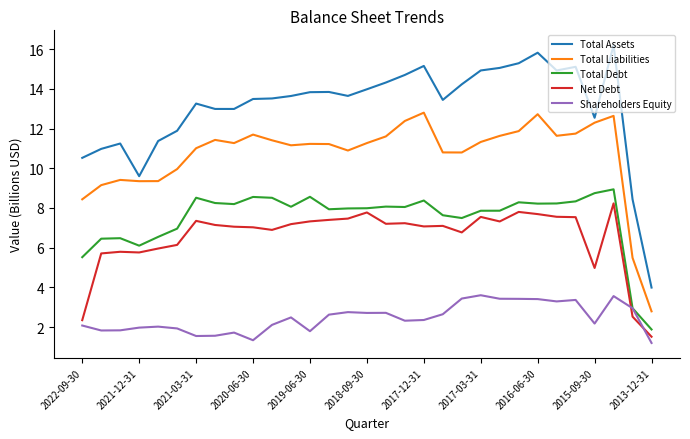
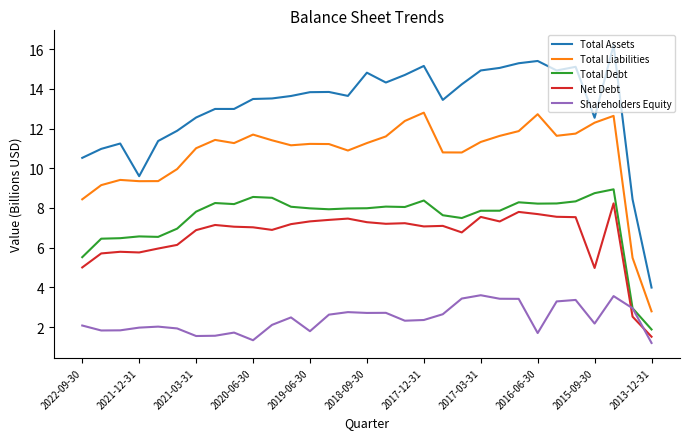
Net Debt, 2022-09-30: 2.3 -> 5.0
Total Debt, 2021-12-31: 6.1 -> 6.6
Total Assets, 2021-03-31: 13.3 -> 12.6
Total Debt, 2021-03-31: 8.5 -> 7.8
Net Debt, 2021-03-31: 7.4 -> 6.9
Total Debt, 2019-06-30: 8.6 -> 8.0
Total Assets, 2018-09-30: 14.0 -> 14.8
Net Debt, 2018-09-30: 7.8 -> 7.3
Total Assets, 2016-06-30: 15.8 -> 15.4
Shareholders Equity, 2016-06-30: 3.4 -> 1.7
